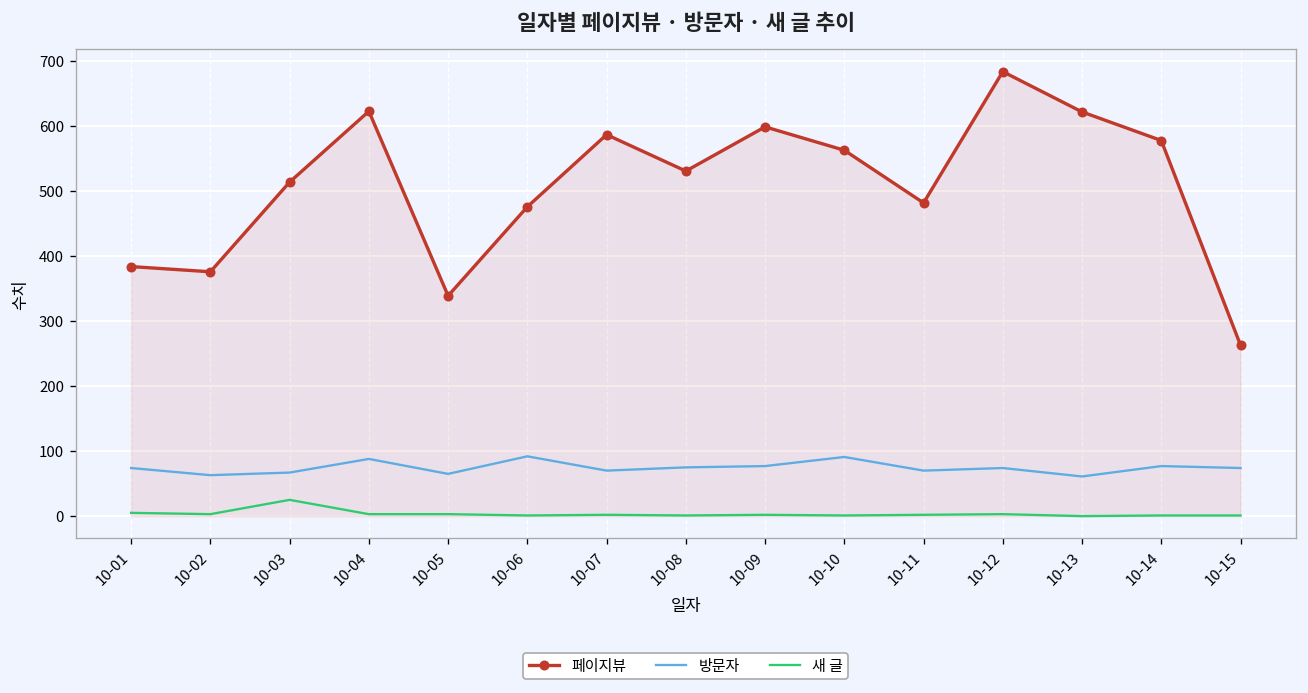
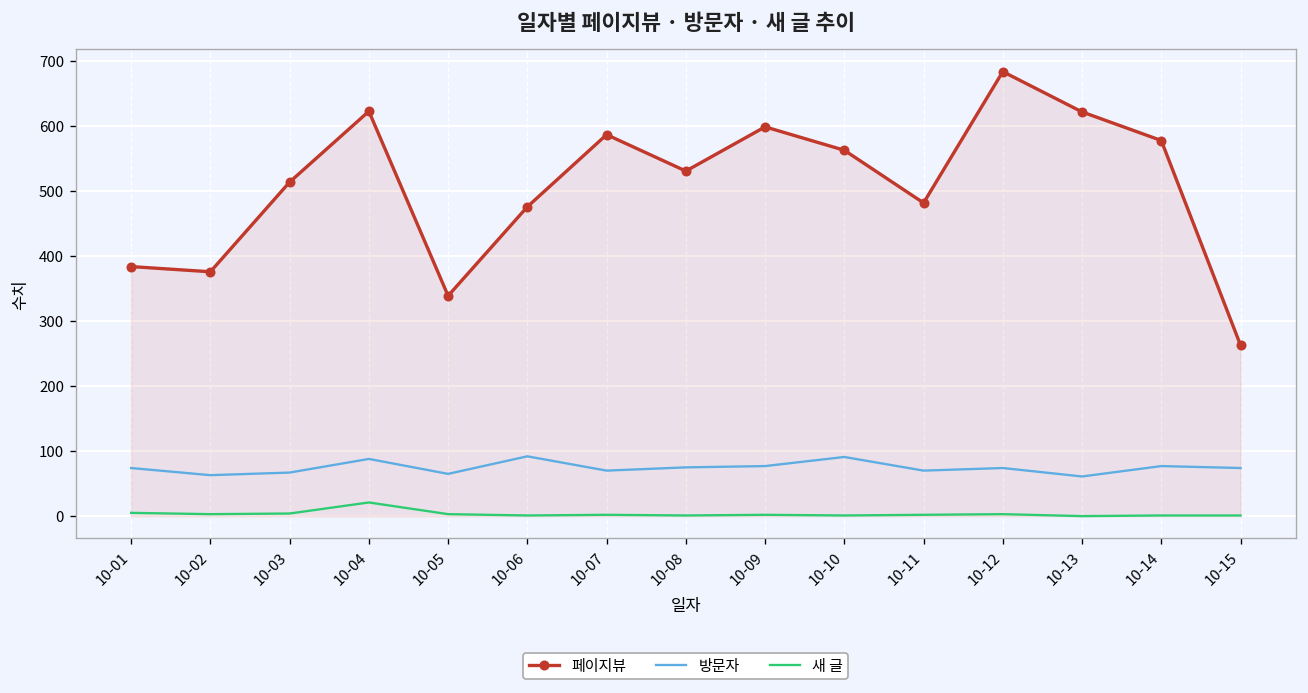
새 글, 10-03: 30 -> 0
새 글, 10-04: 0 -> 20
